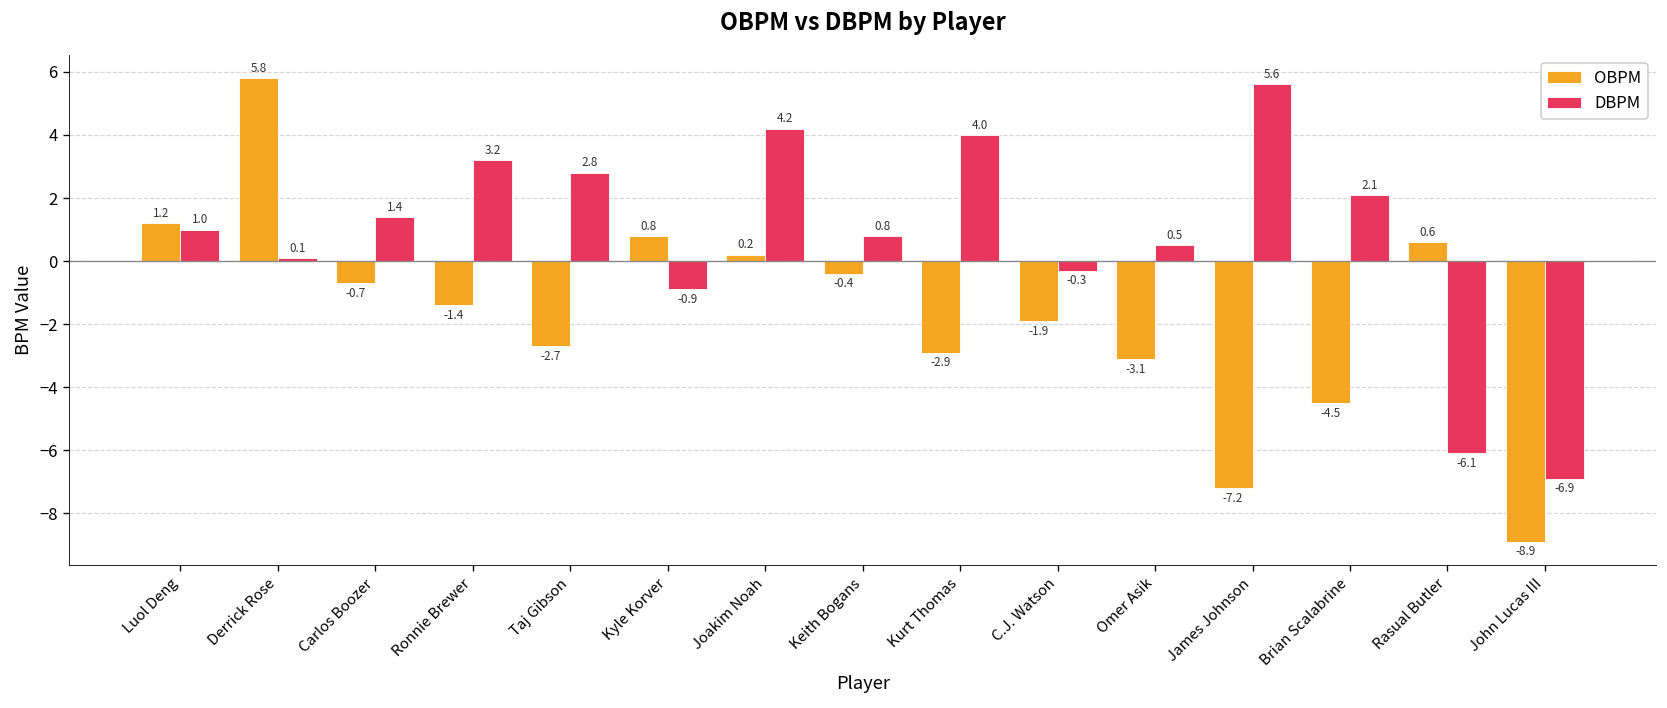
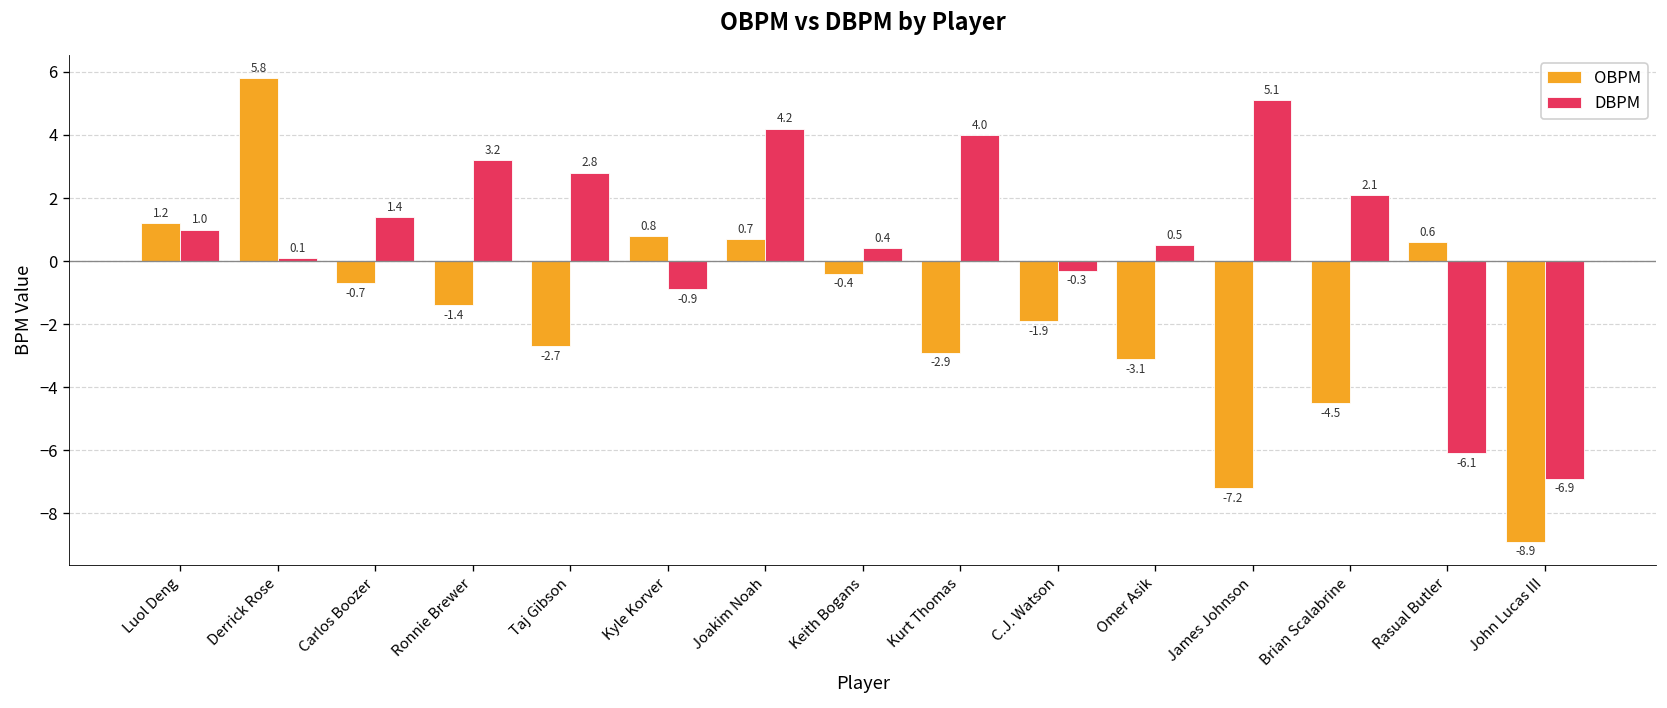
OBPM, Joakim Noah: 0.2 -> 0.7
DBPM, Keith Bogans: 0.8 -> 0.4
DBPM, James Johnson: 5.6 -> 5.1
